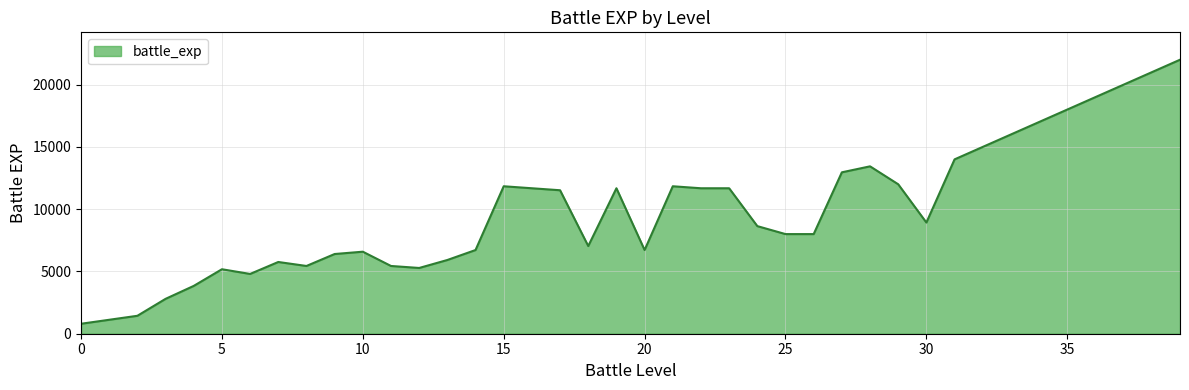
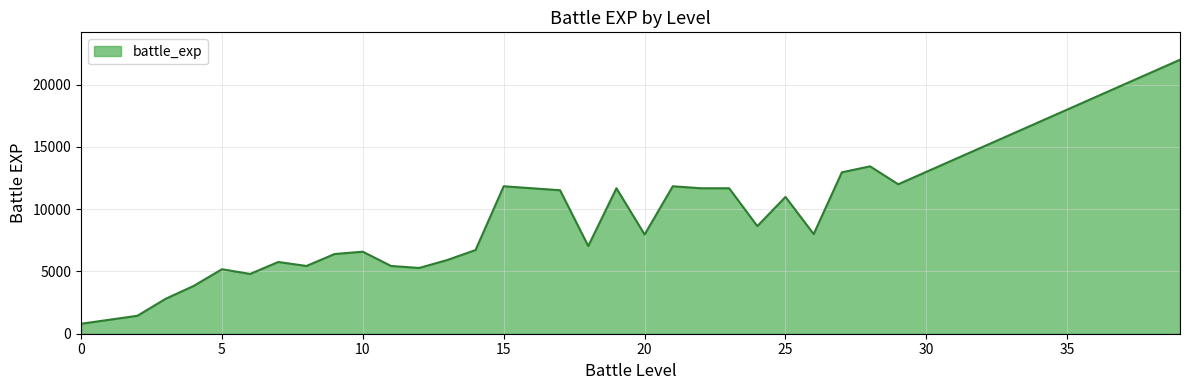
20: 6700 -> 8000
25: 8000 -> 11000
30: 8900 -> 13000
